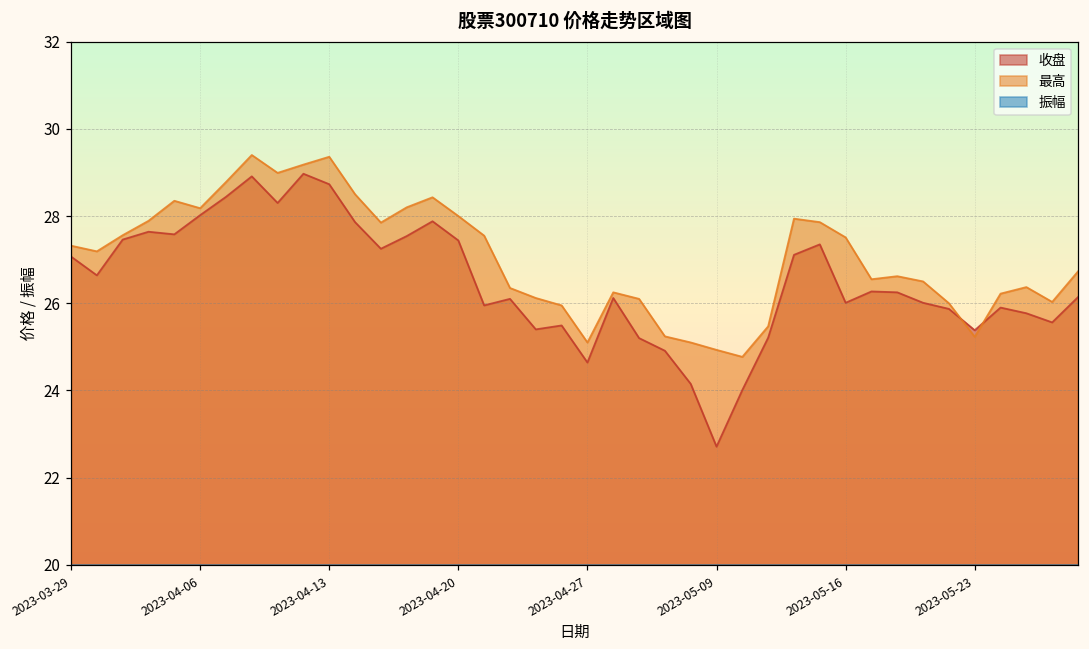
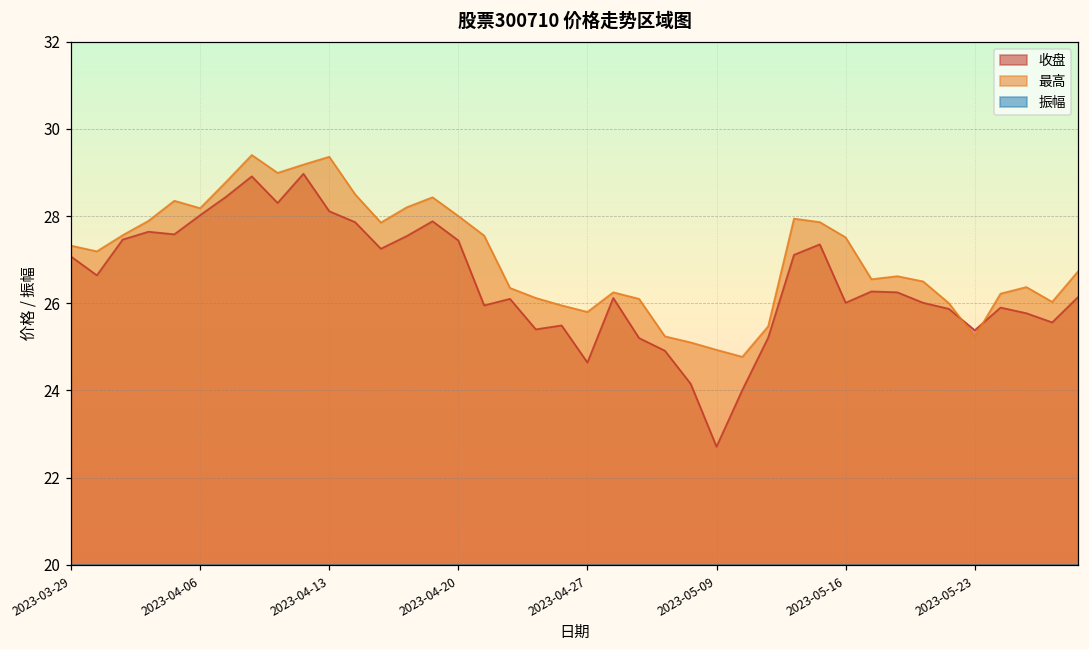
收盘, 2023-04-13: 28.7 -> 28.1
最高, 2023-04-27: 25.1 -> 25.8
